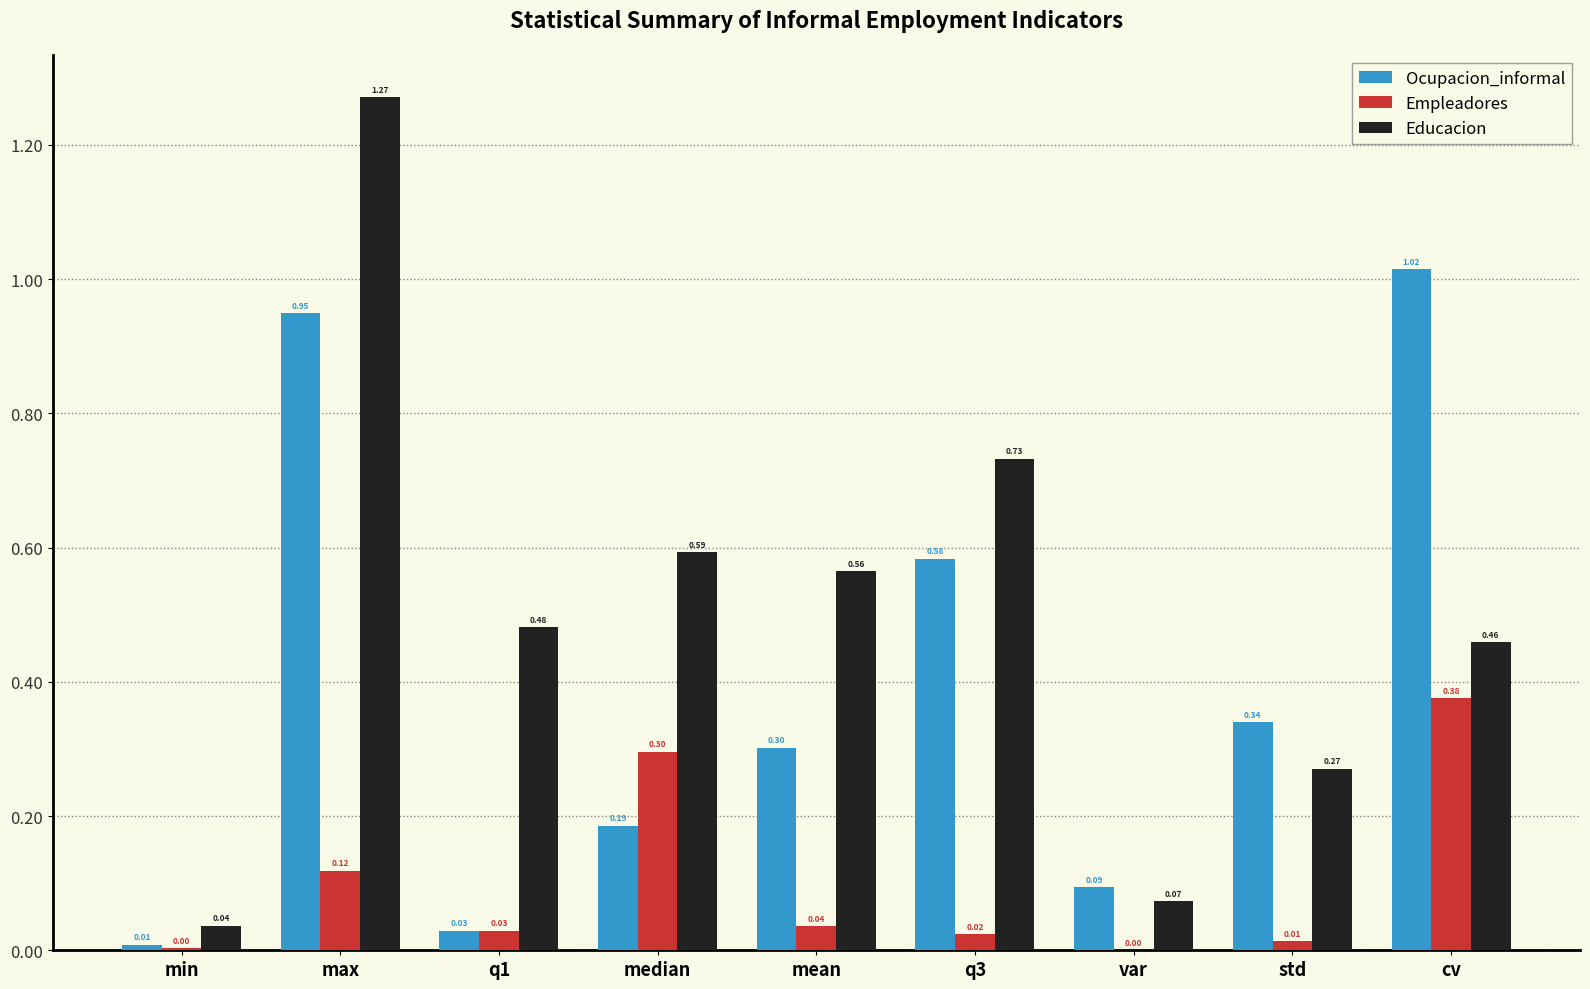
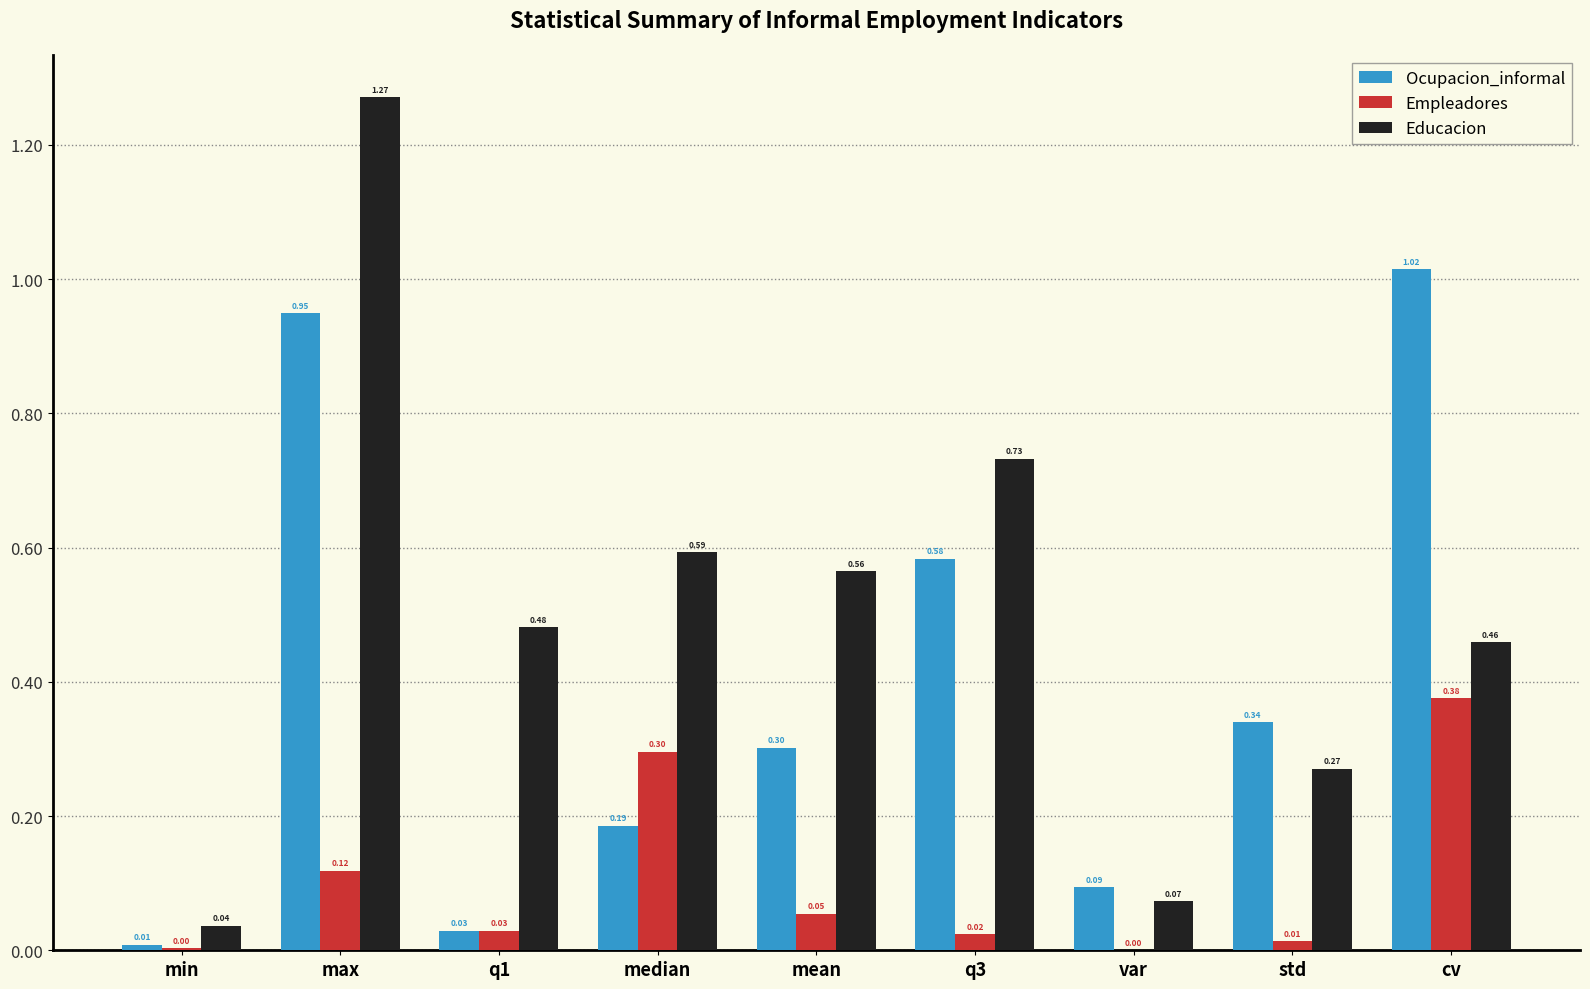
Empleadores, mean: 0.04 -> 0.05
